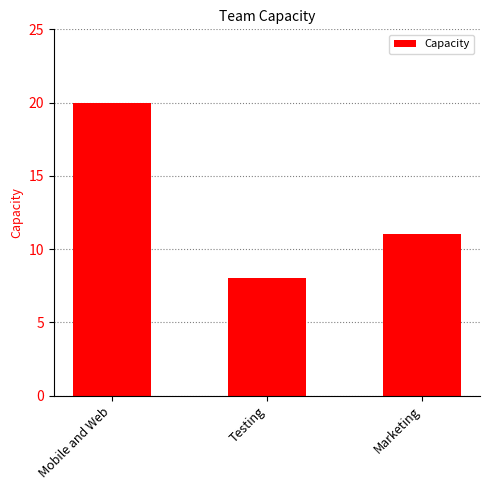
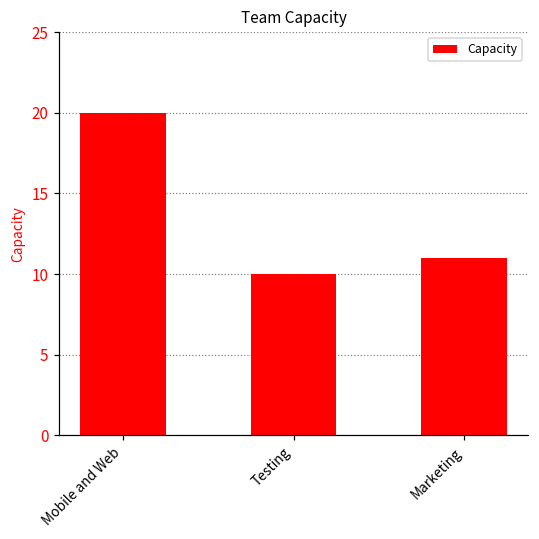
Testing: 8 -> 10
